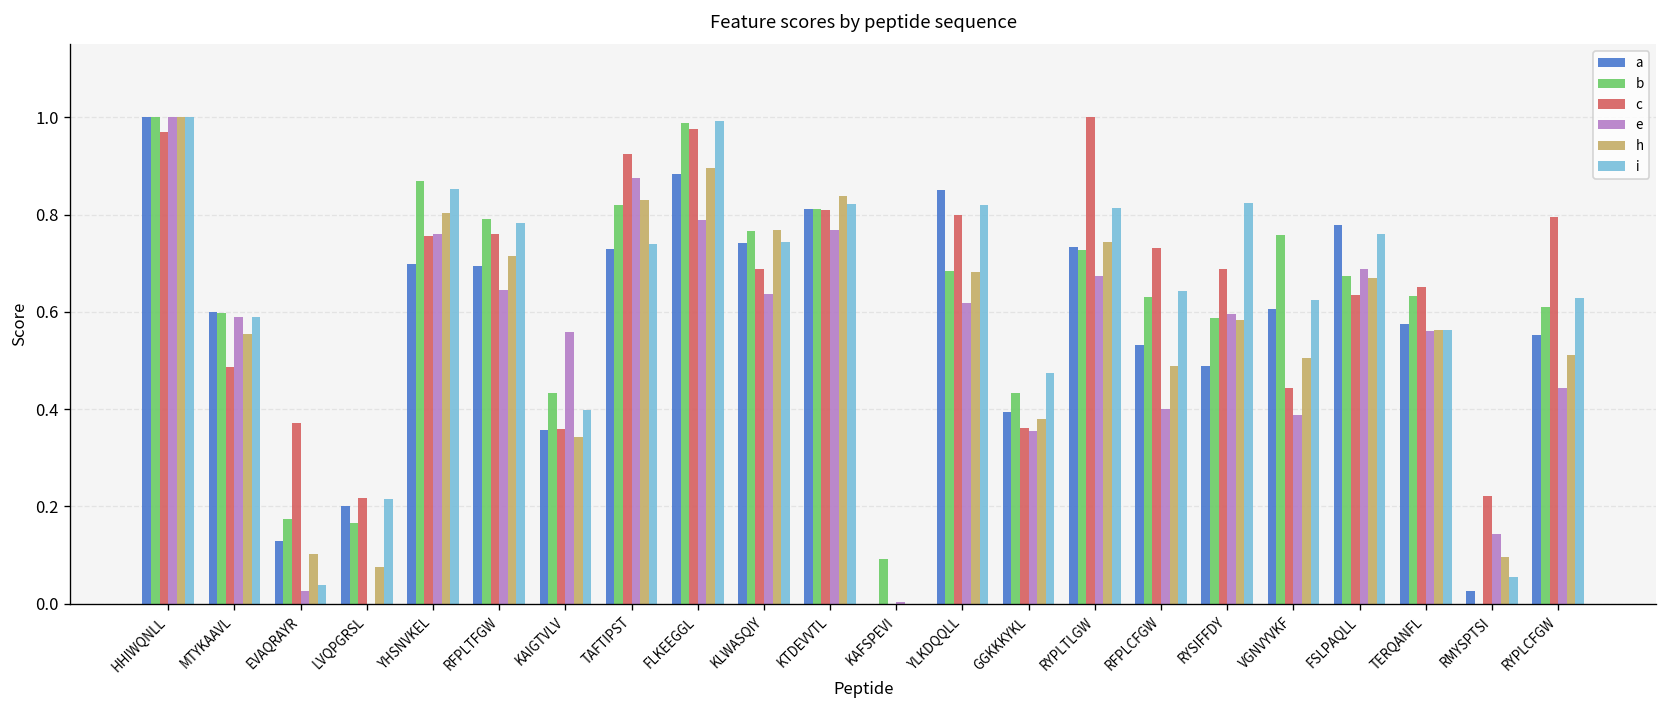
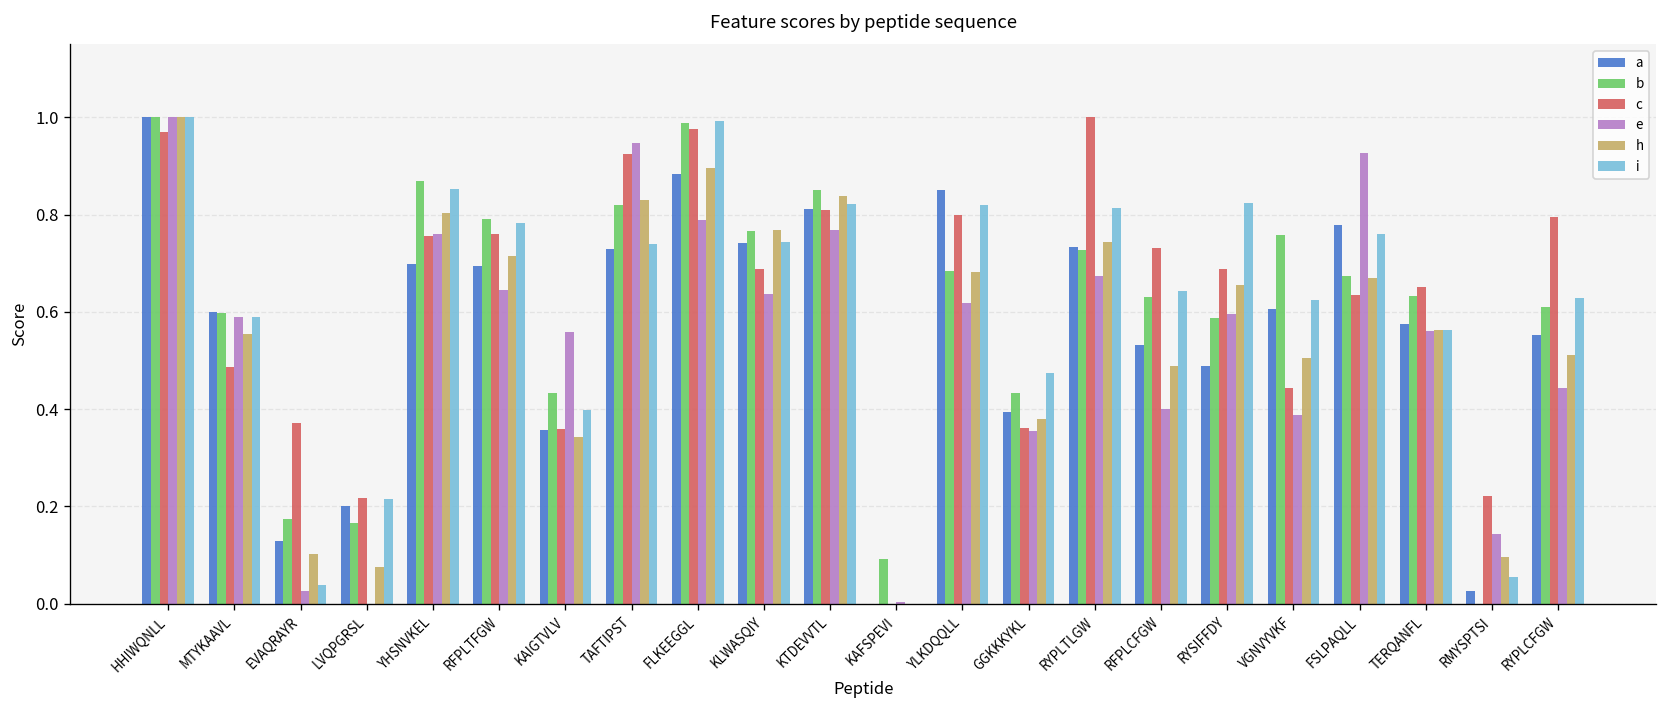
e, TAFTIPST: 0.87 -> 0.95
b, KTDEVVTL: 0.81 -> 0.85
h, RYSIFFDY: 0.58 -> 0.66
e, FSLPAQLL: 0.69 -> 0.93
